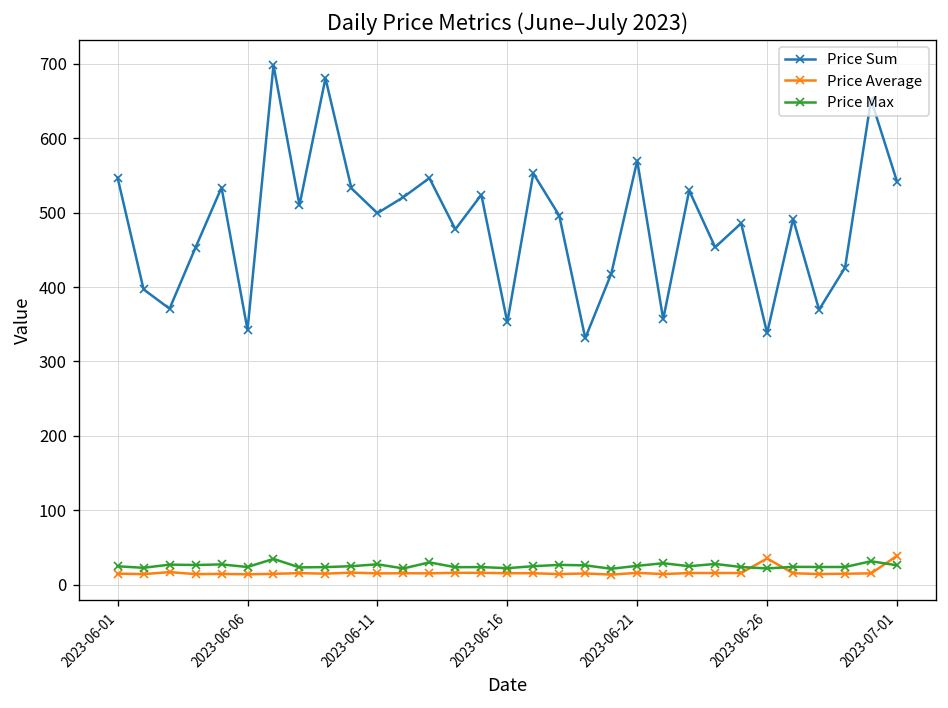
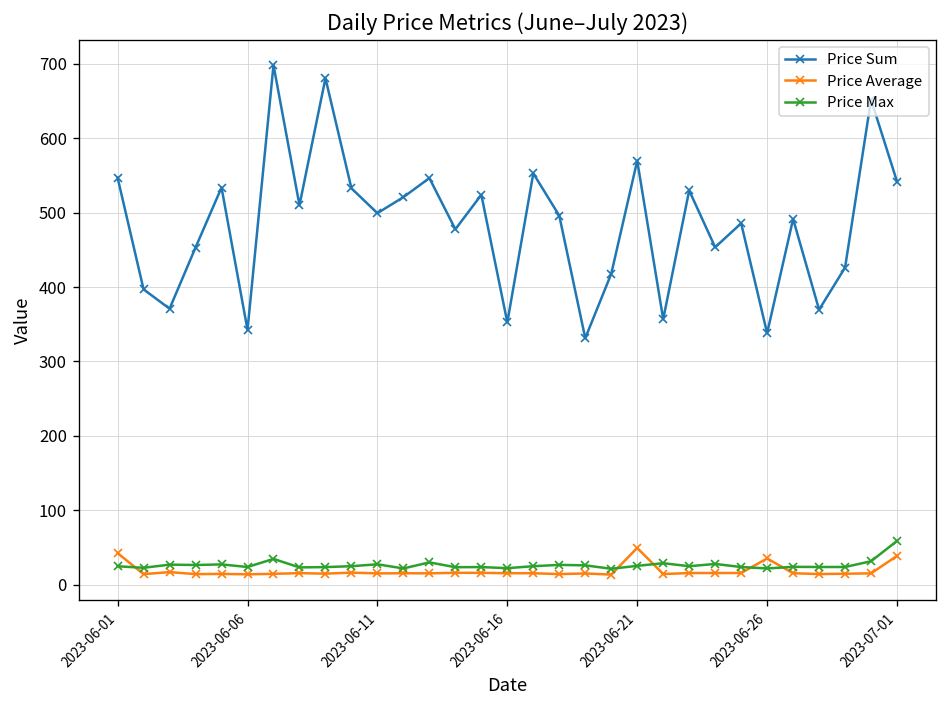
Price Average, 2023-06-01: 10 -> 40
Price Average, 2023-06-21: 20 -> 50
Price Max, 2023-07-01: 30 -> 60
